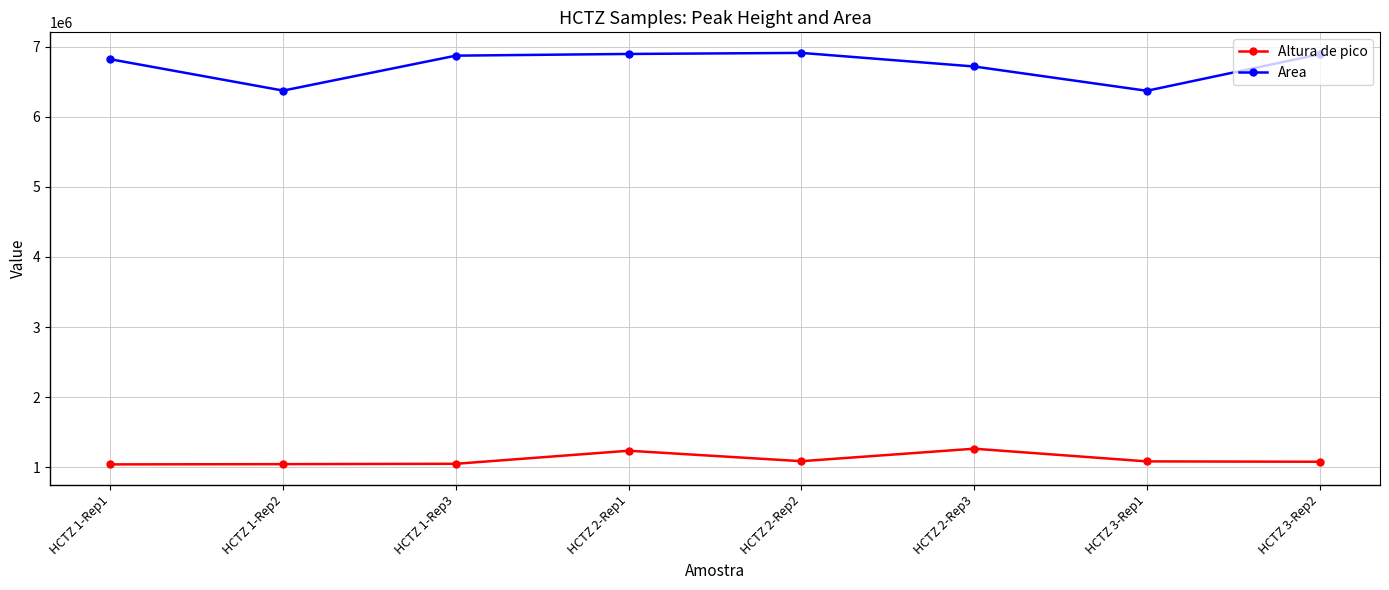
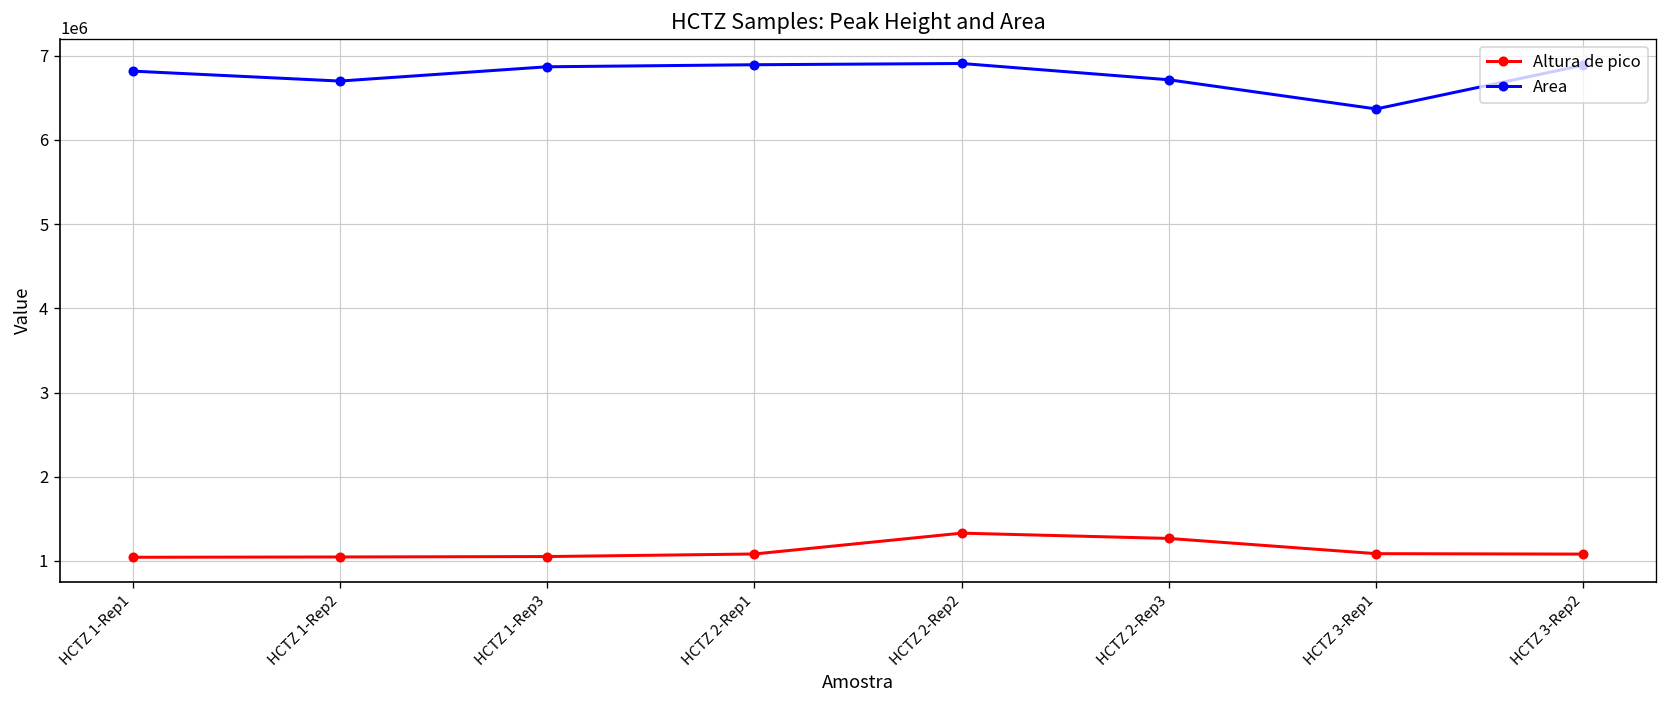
Area, HCTZ 1-Rep2: 6400000 -> 6700000
Altura de pico, HCTZ 2-Rep1: 1200000 -> 1100000
Altura de pico, HCTZ 2-Rep2: 1100000 -> 1300000
